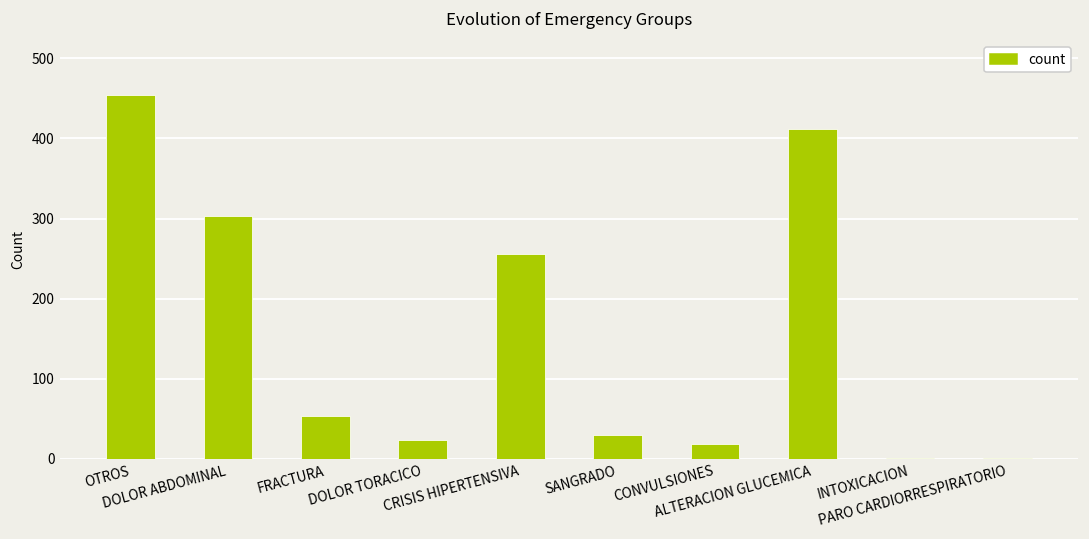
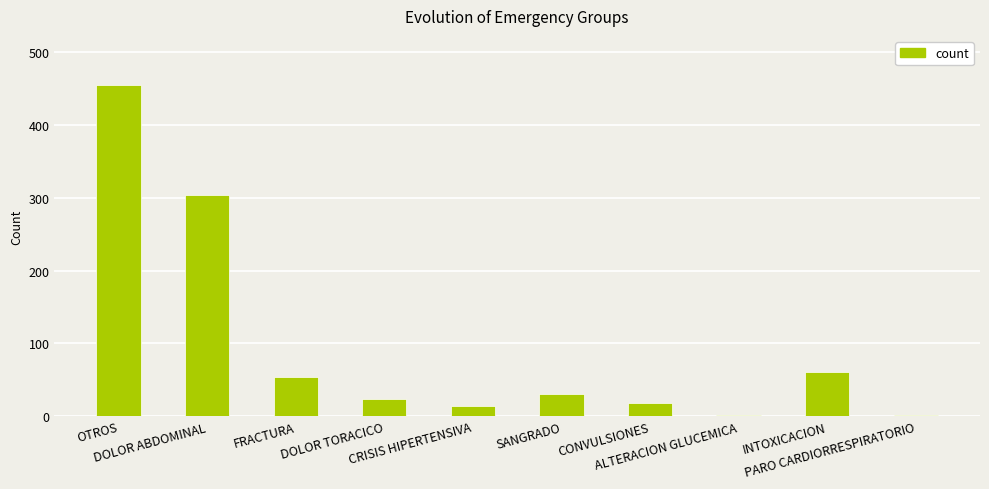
CRISIS HIPERTENSIVA: 260 -> 10
ALTERACION GLUCEMICA: 410 -> 0
INTOXICACION: 0 -> 60
